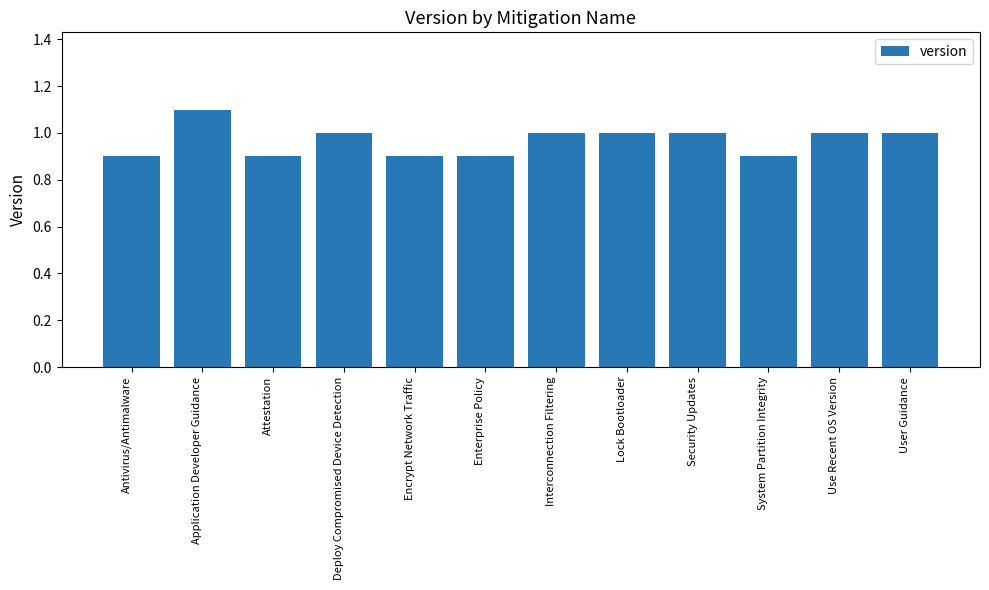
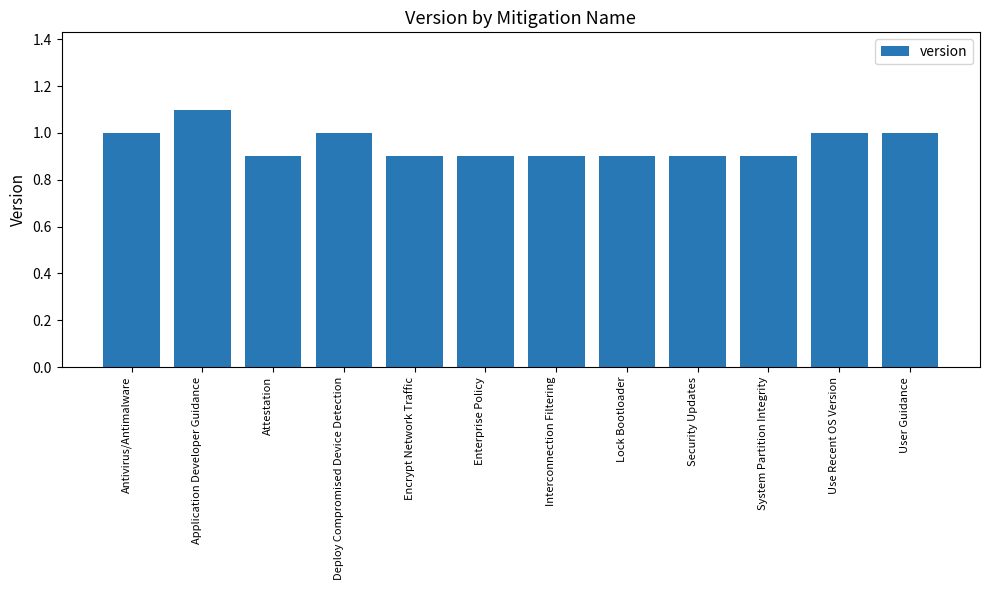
Antivirus/Antimalware: 0.9 -> 1.0
Interconnection Filtering: 1.0 -> 0.9
Lock Bootloader: 1.0 -> 0.9
Security Updates: 1.0 -> 0.9
